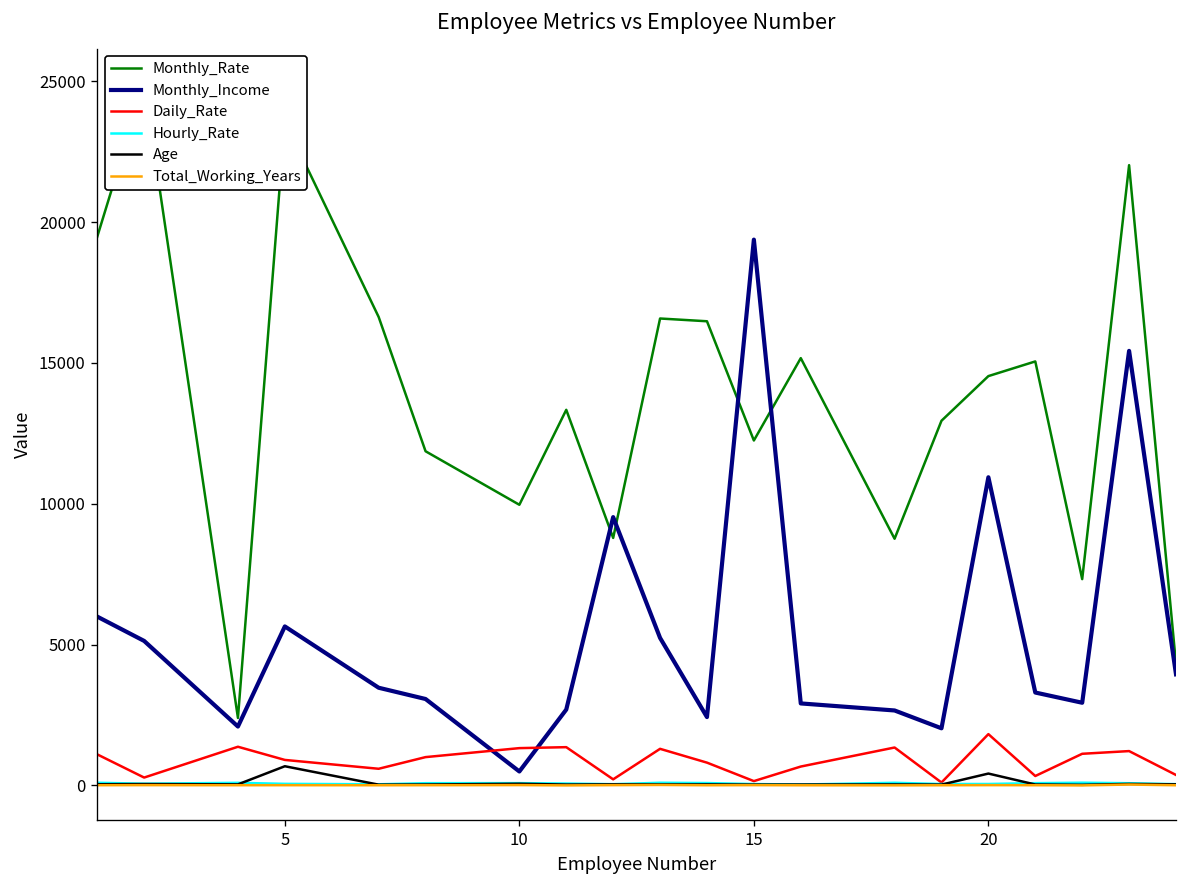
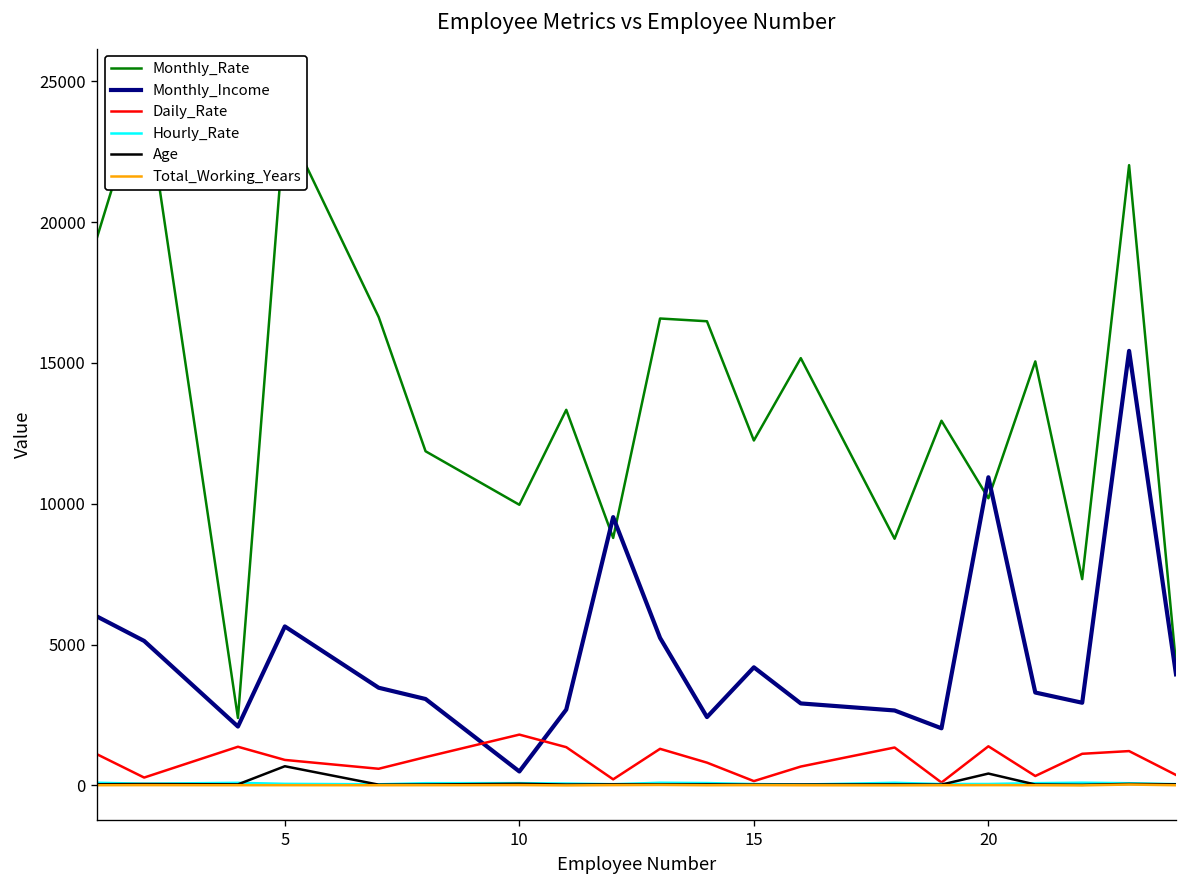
Daily_Rate, 10: 1300 -> 1800
Monthly_Income, 15: 19400 -> 4200
Monthly_Rate, 20: 14500 -> 10200
Daily_Rate, 20: 1800 -> 1400
